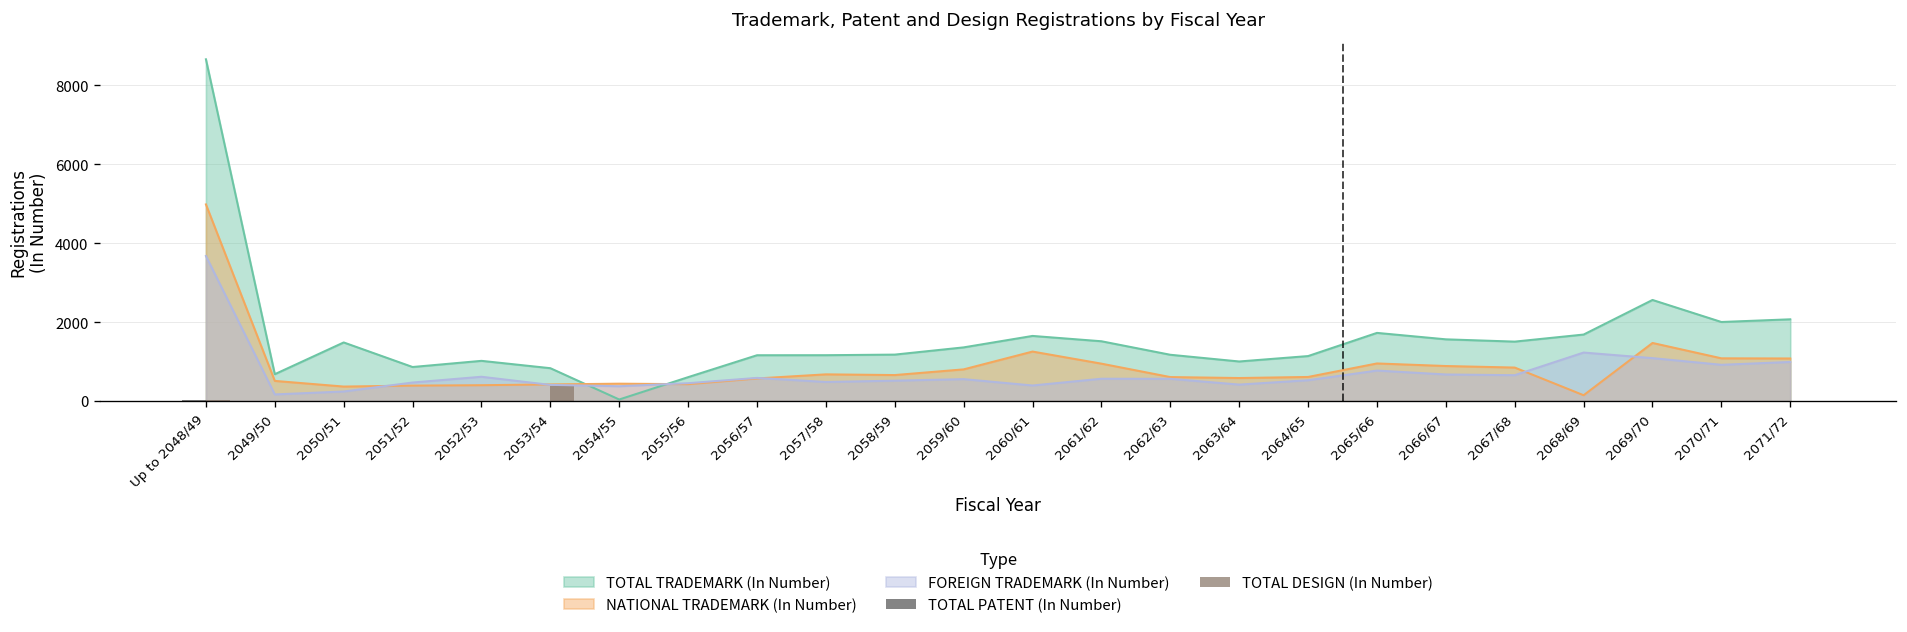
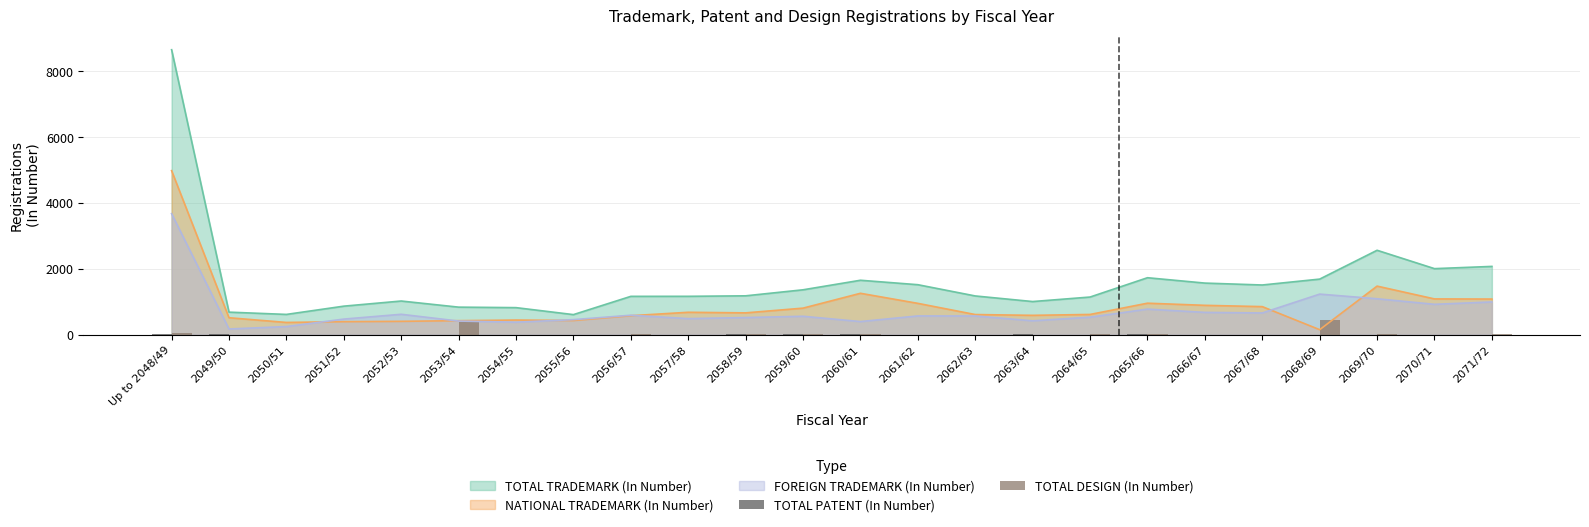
TOTAL TRADEMARK (In Number), 2050/51: 1500 -> 600
TOTAL TRADEMARK (In Number), 2054/55: 0 -> 800
TOTAL DESIGN (In Number), 2068/69: 0 -> 400
